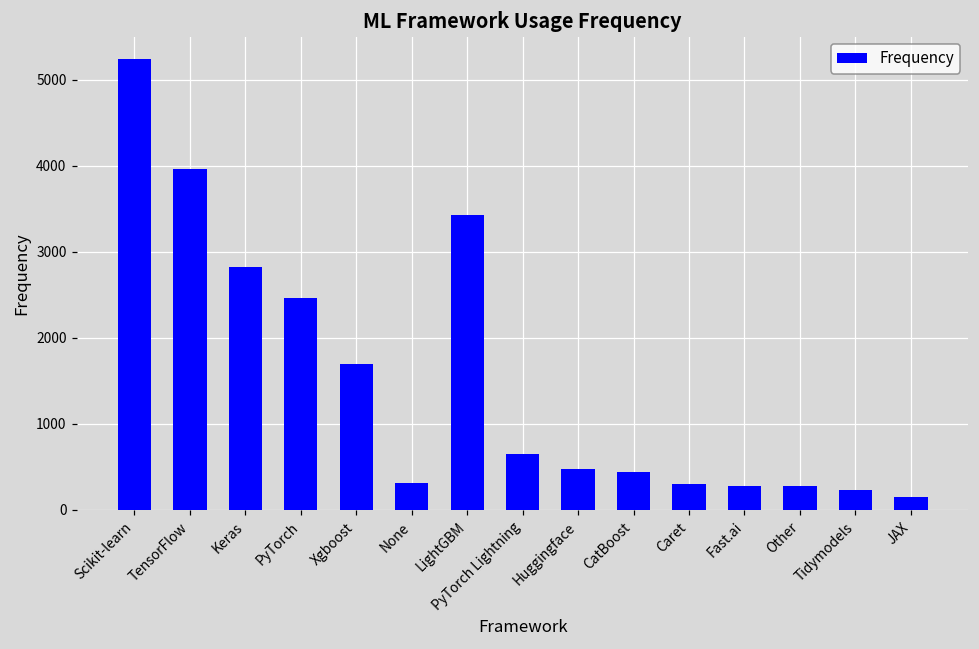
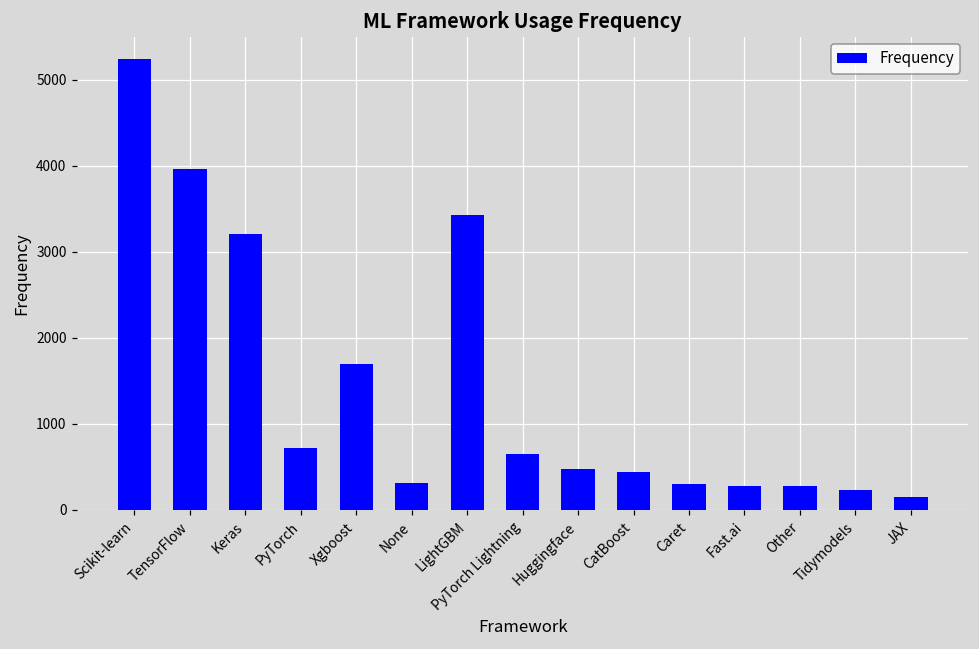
Keras: 2800 -> 3200
PyTorch: 2500 -> 700
